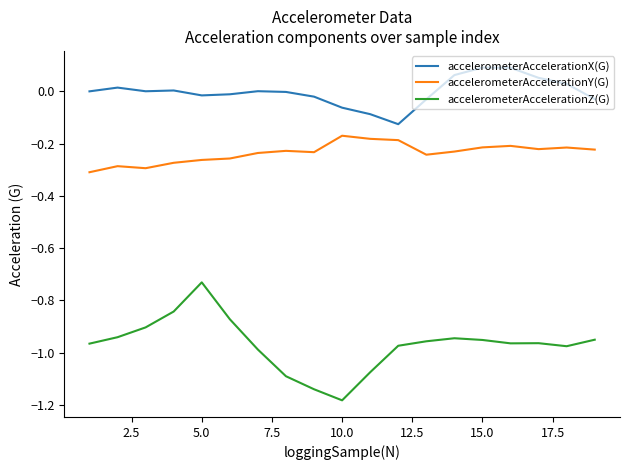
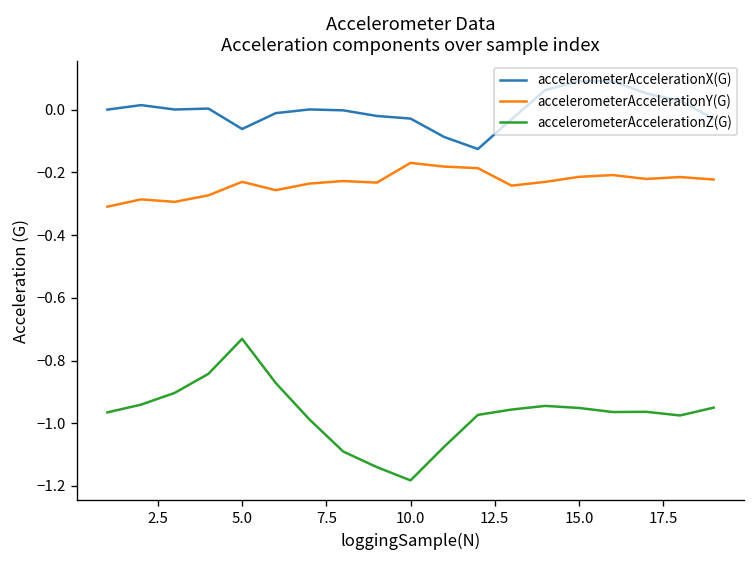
accelerometerAccelerationX(G), 5.0: -0.02 -> -0.06
accelerometerAccelerationY(G), 5.0: -0.26 -> -0.23
accelerometerAccelerationX(G), 10.0: -0.06 -> -0.03
